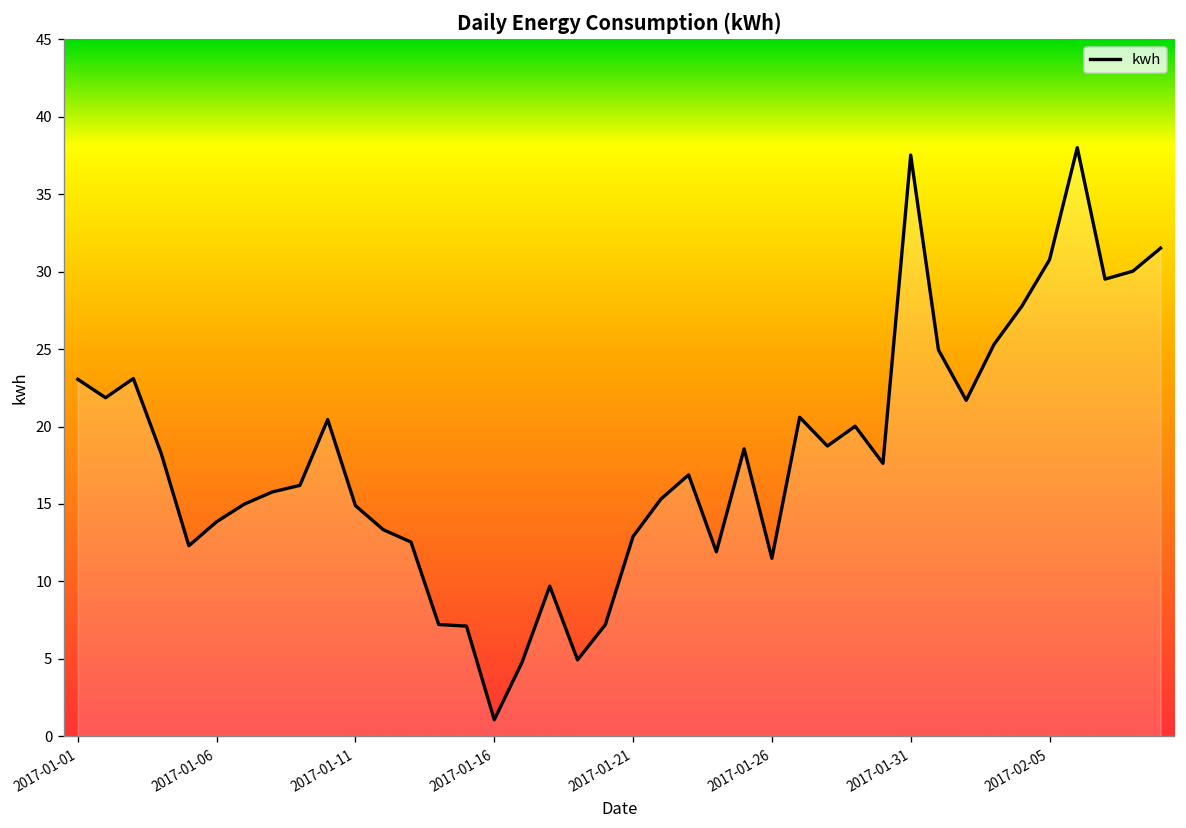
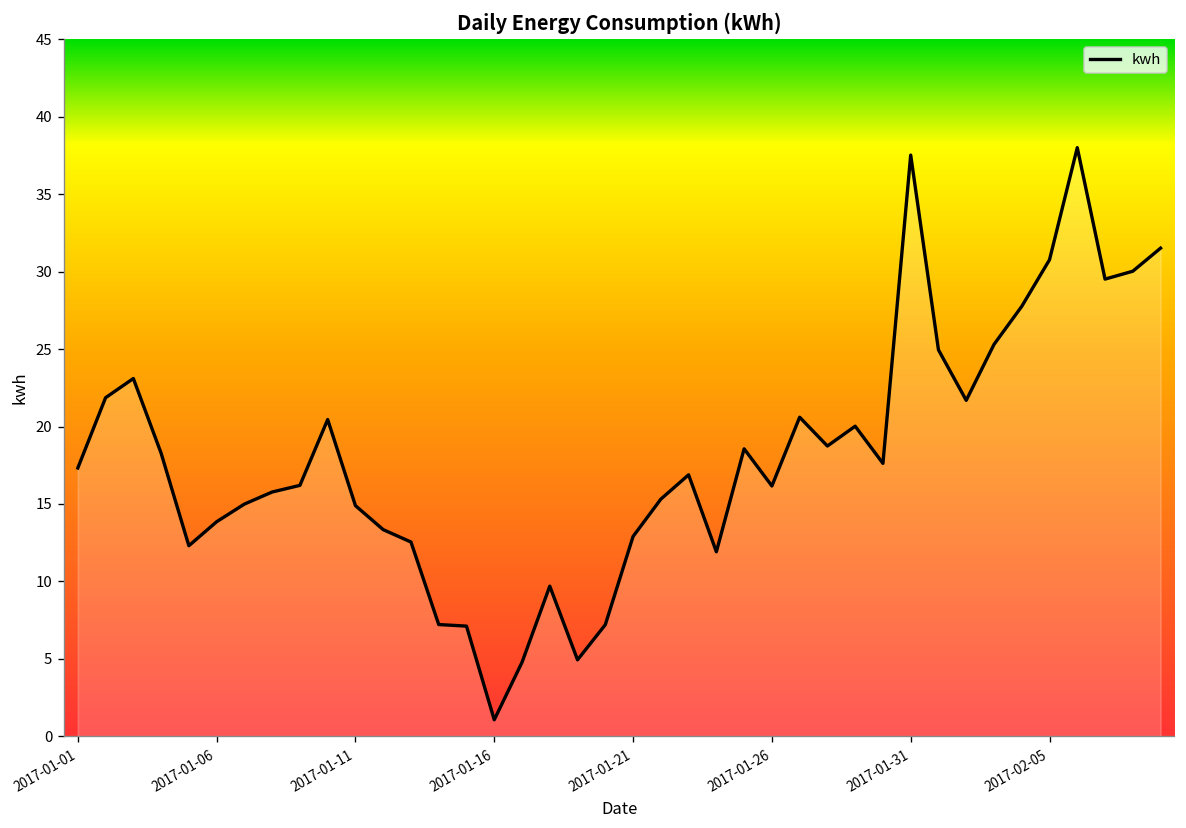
2017-01-01: 23.1 -> 17.3
2017-01-26: 11.5 -> 16.2
